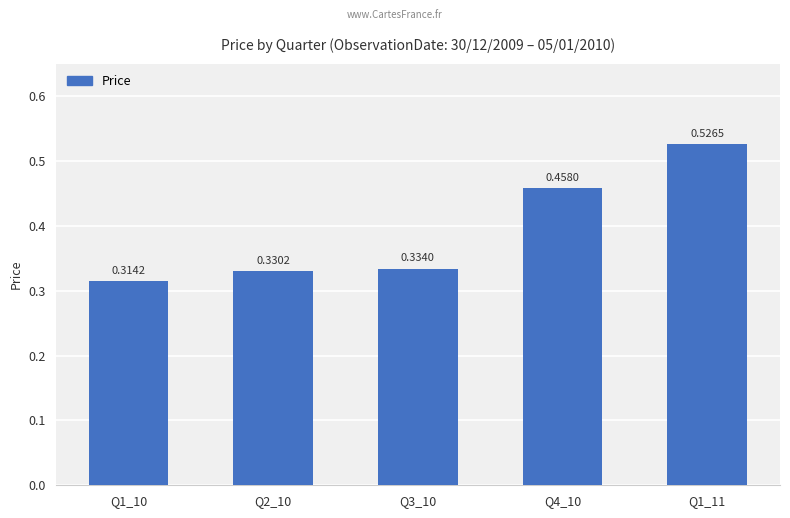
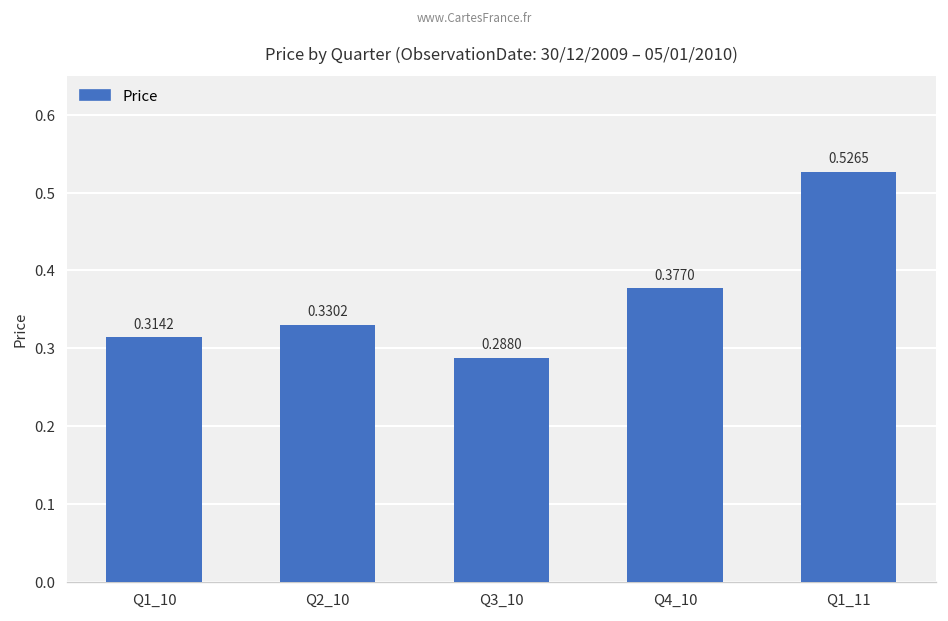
Q3_10: 0.3340 -> 0.2880
Q4_10: 0.4580 -> 0.3770
